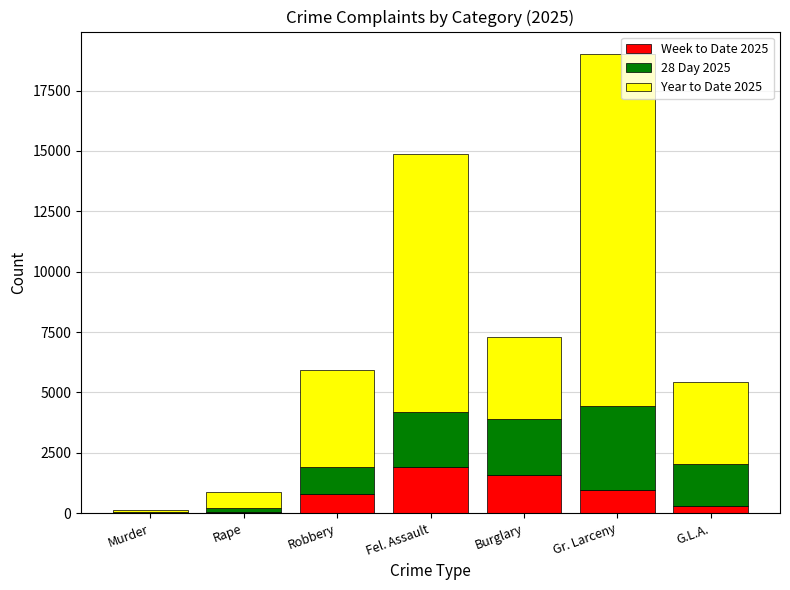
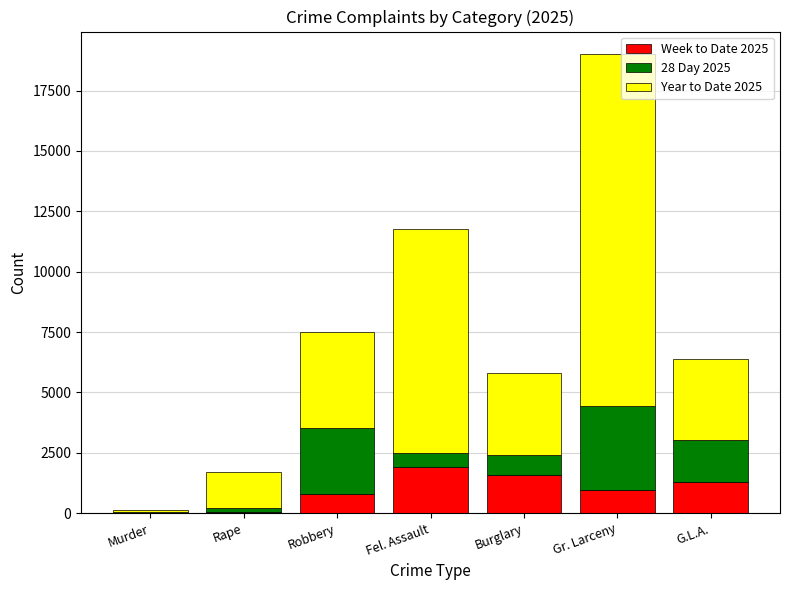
Year to Date 2025, Rape: 700 -> 1500
28 Day 2025, Robbery: 1100 -> 2700
28 Day 2025, Fel. Assault: 2300 -> 600
Year to Date 2025, Fel. Assault: 10700 -> 9300
28 Day 2025, Burglary: 2300 -> 900
Week to Date 2025, G.L.A.: 300 -> 1300
